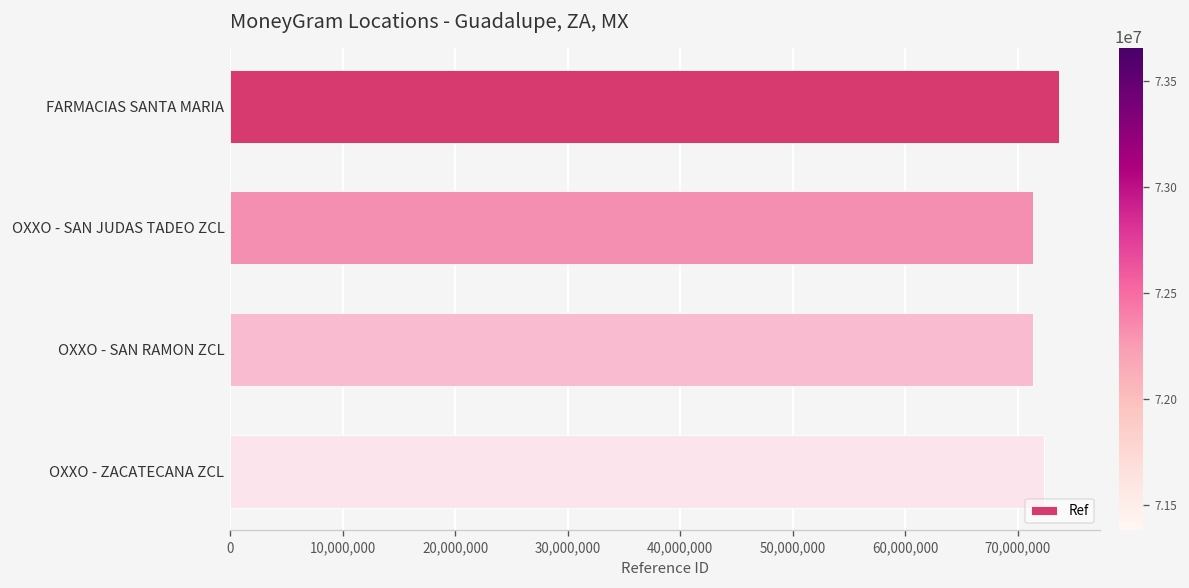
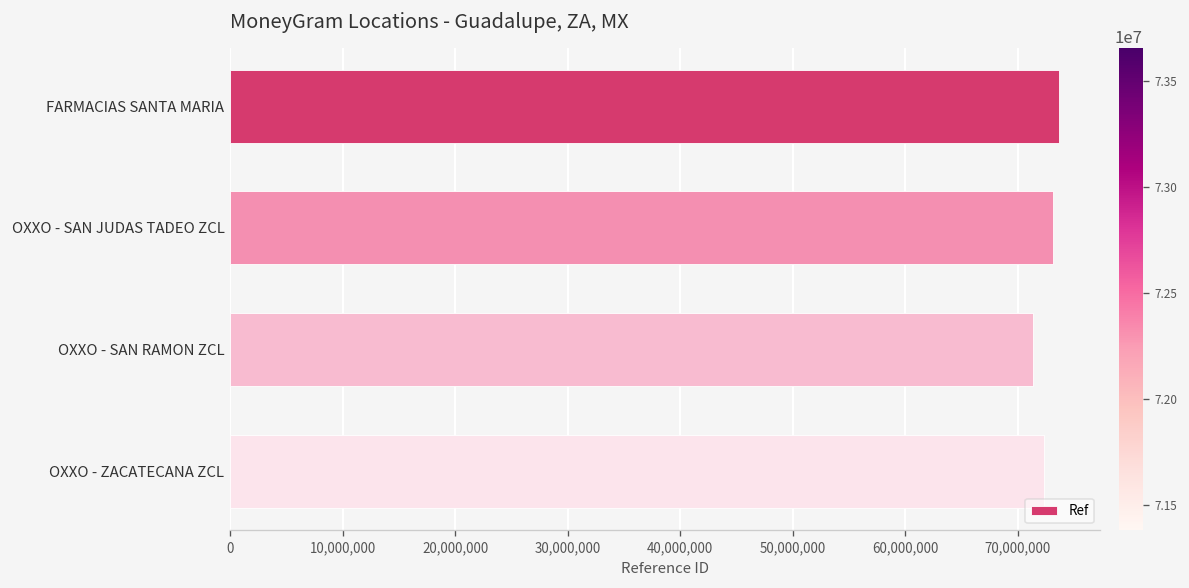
OXXO - SAN JUDAS TADEO ZCL: 71,000,000 -> 73,000,000
